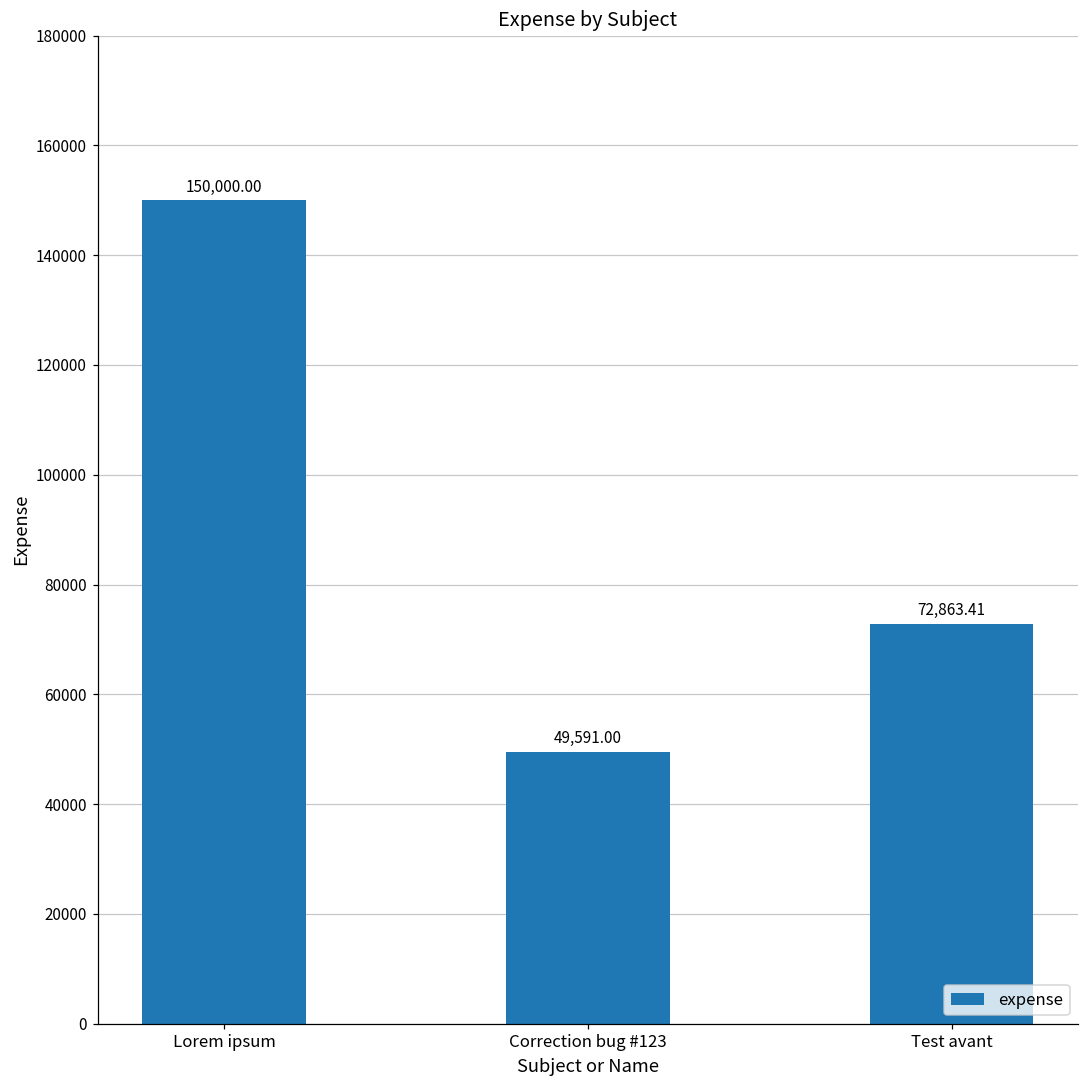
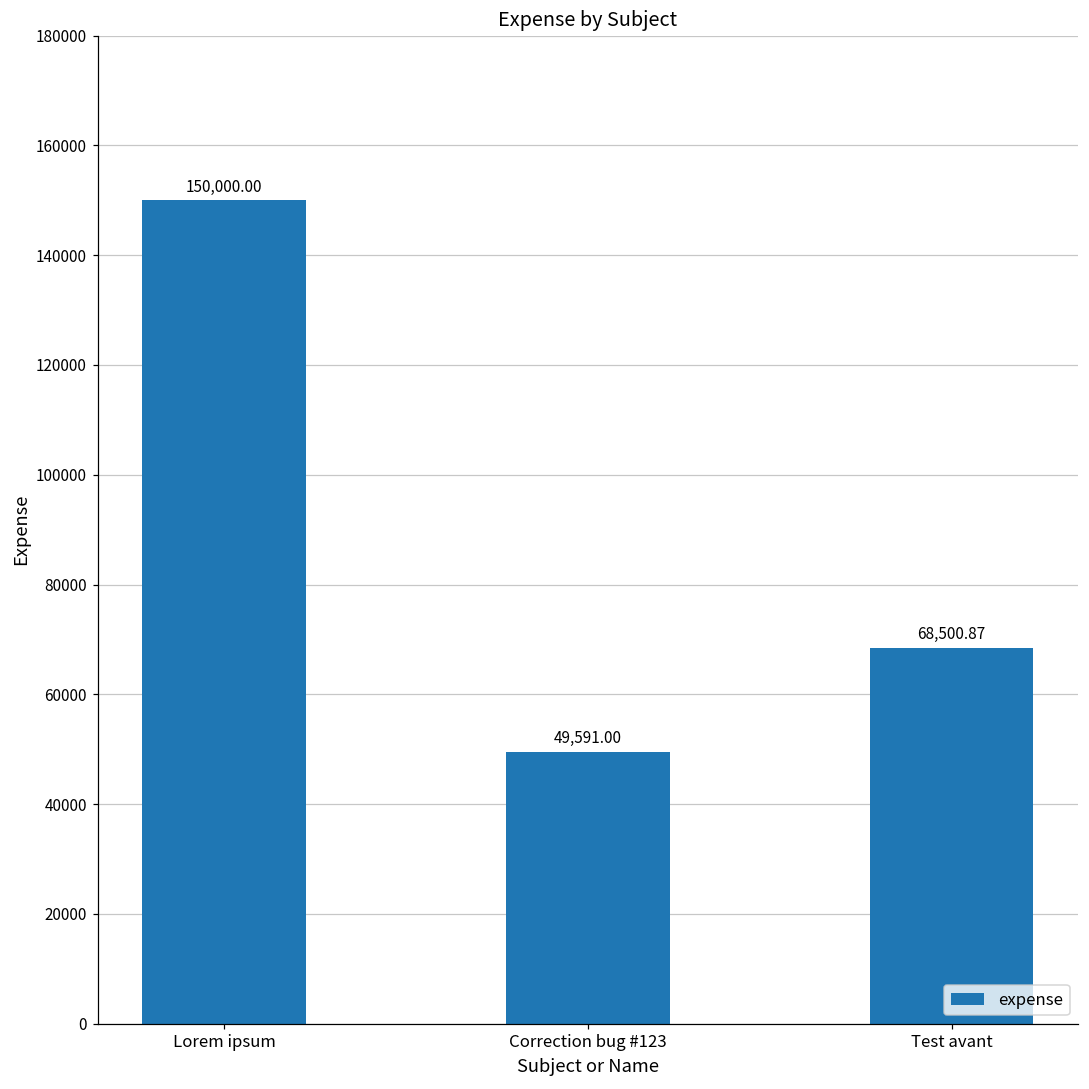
Test avant: 72,863.41 -> 68,500.87
